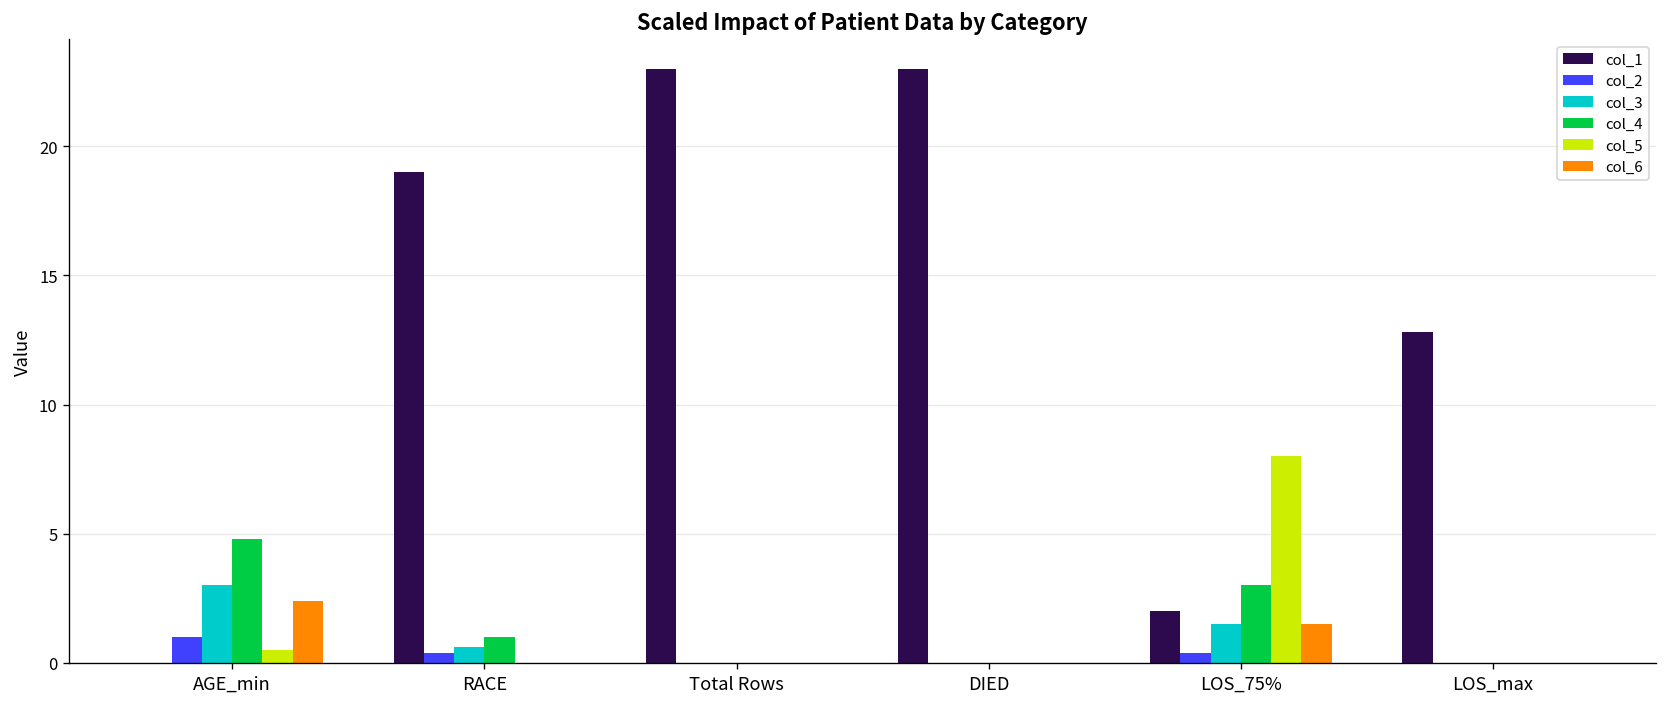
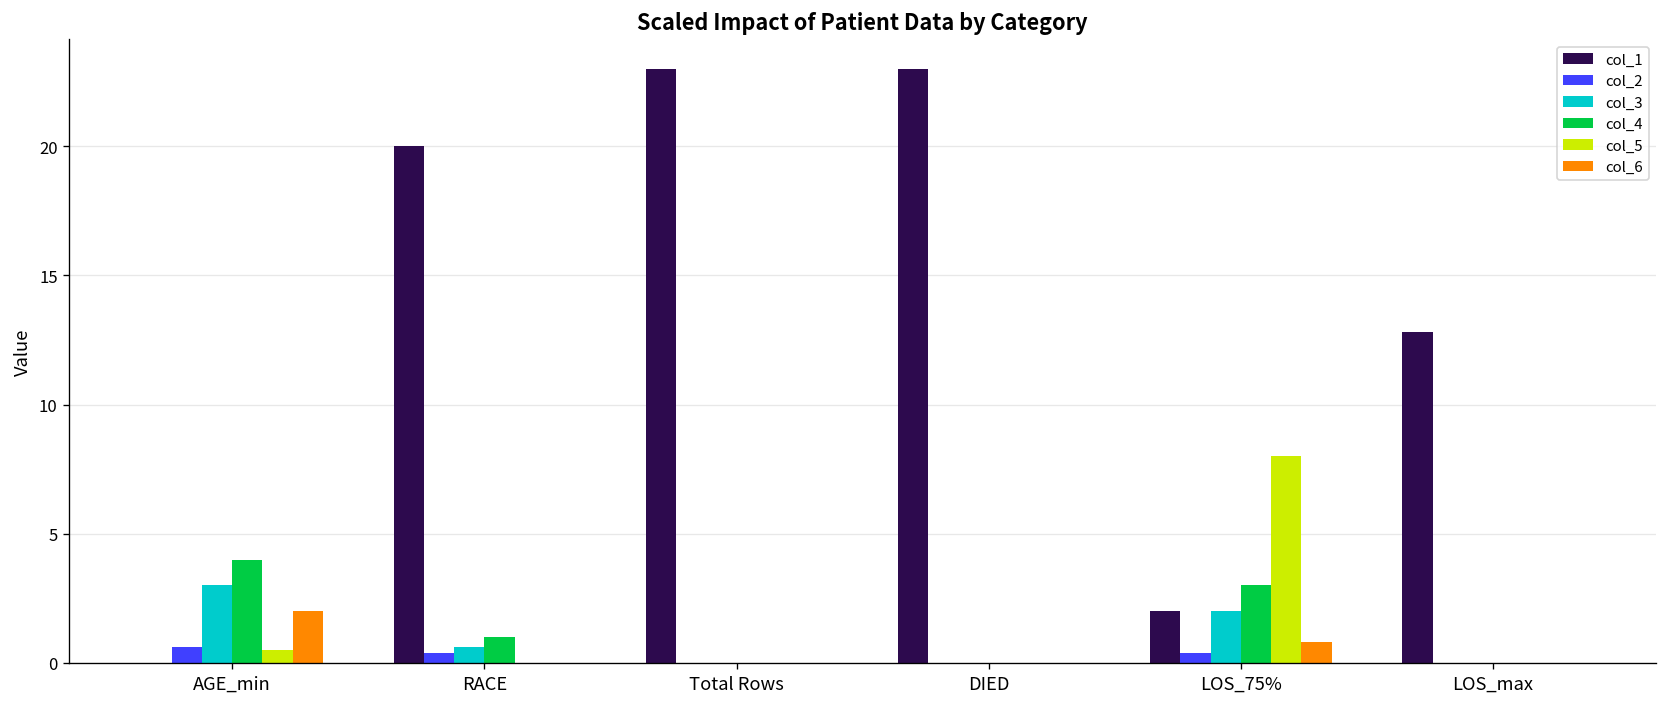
col_2, AGE_min: 1.0 -> 0.6
col_4, AGE_min: 4.8 -> 4.0
col_6, AGE_min: 2.4 -> 2.0
col_1, RACE: 19 -> 20
col_3, LOS_75%: 1.5 -> 2.0
col_6, LOS_75%: 1.5 -> 0.8
